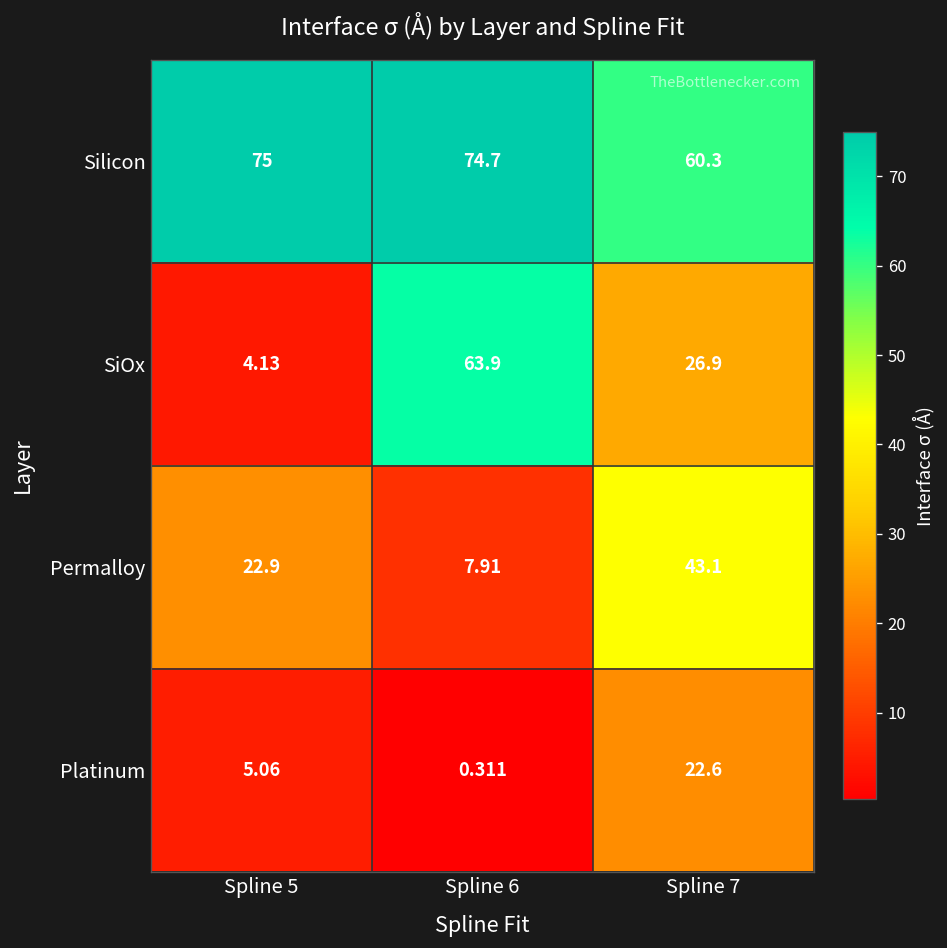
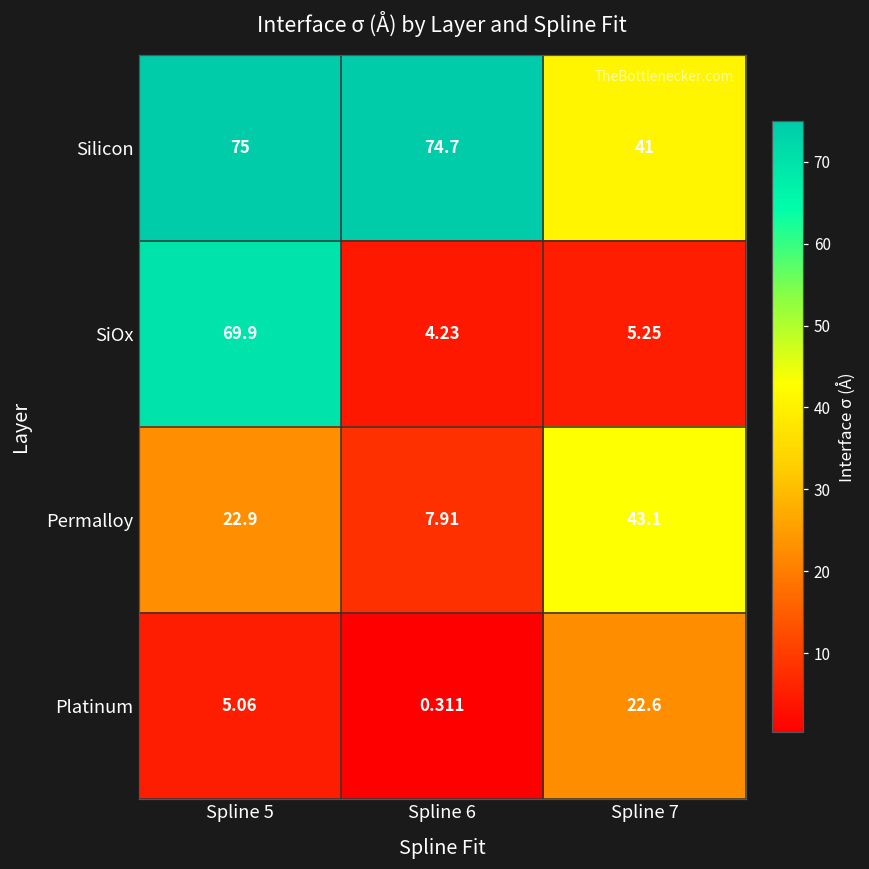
Silicon, Spline 7: 60.3 -> 41
SiOx, Spline 5: 4.13 -> 69.9
SiOx, Spline 6: 63.9 -> 4.23
SiOx, Spline 7: 26.9 -> 5.25
